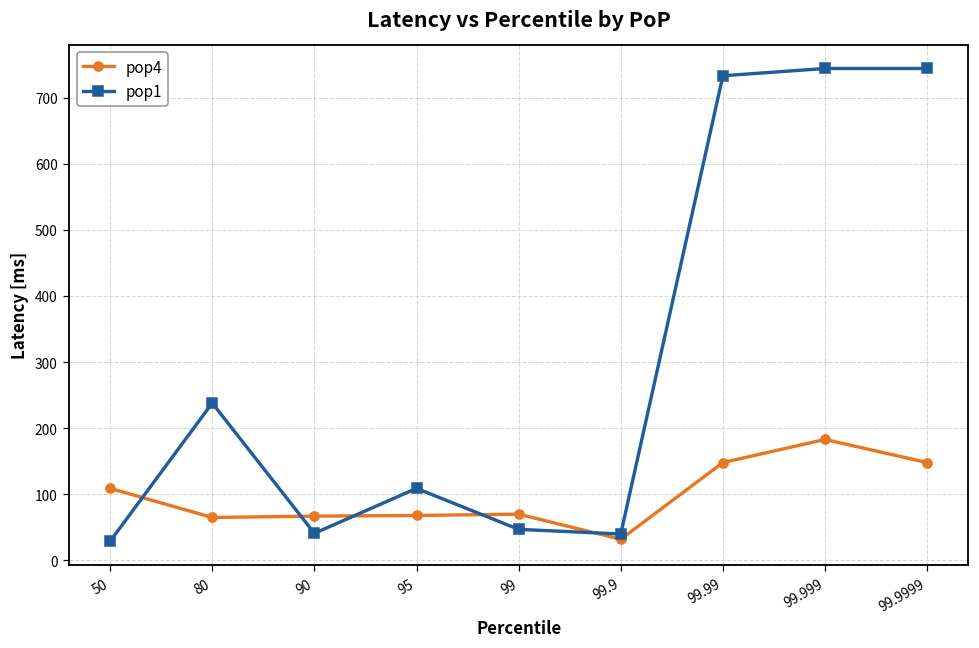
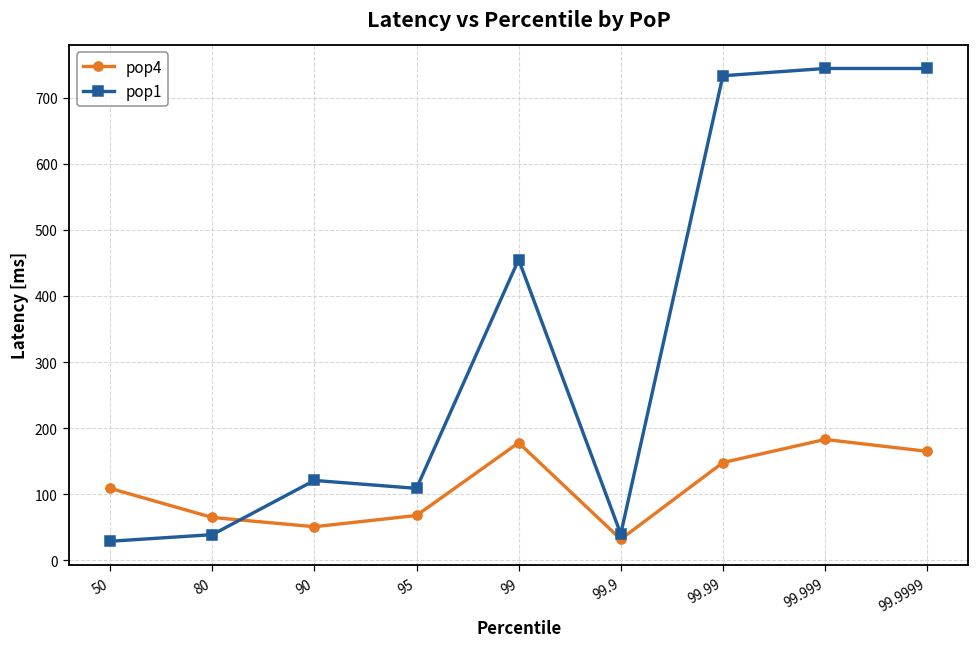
pop1, 80: 240 -> 40
pop4, 90: 70 -> 50
pop1, 90: 40 -> 120
pop4, 99: 70 -> 180
pop1, 99: 50 -> 460
pop4, 99.9999: 150 -> 170
